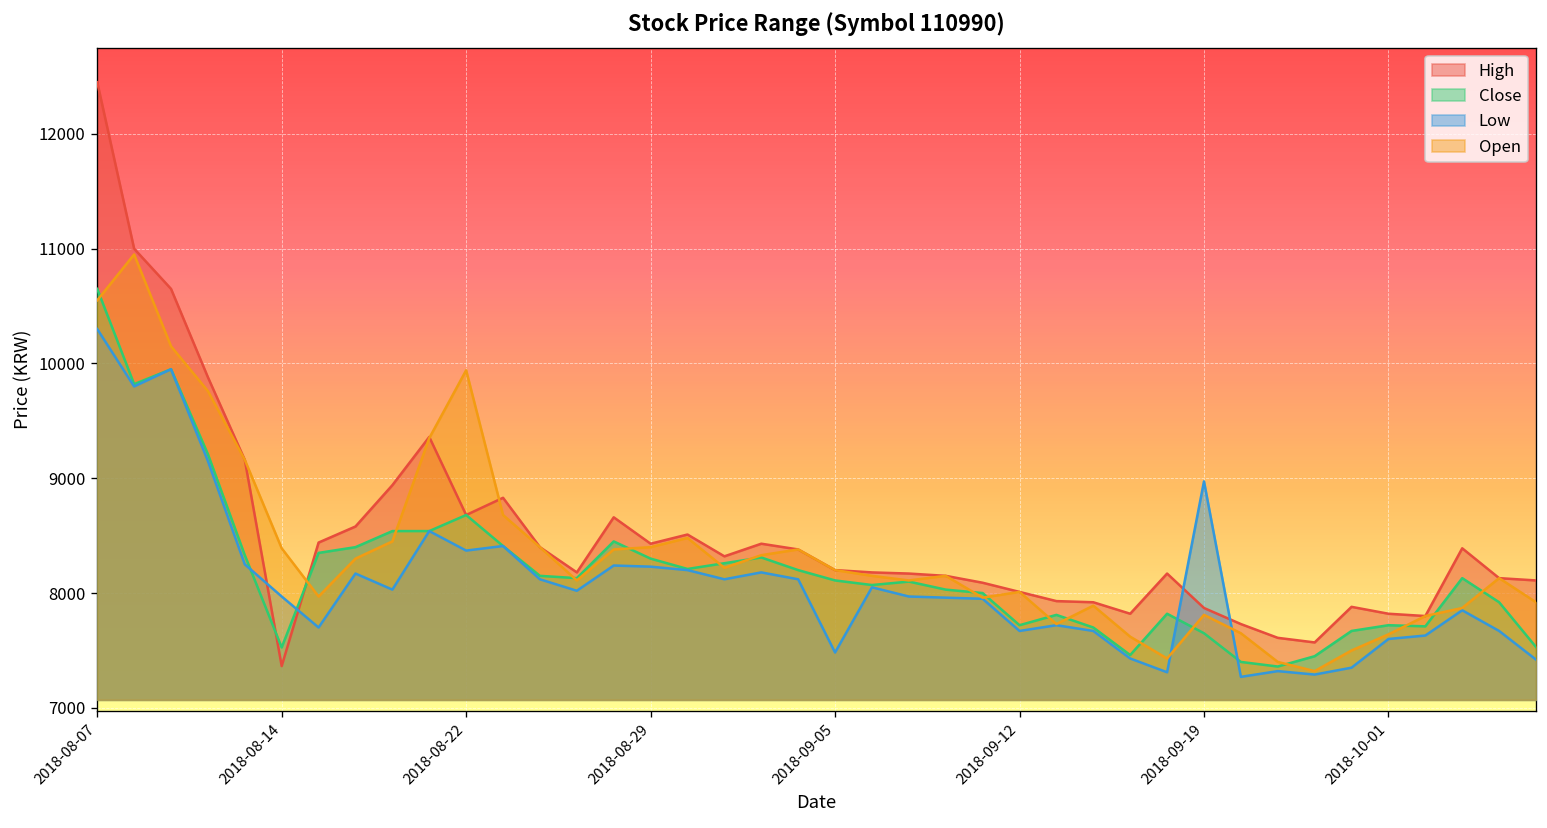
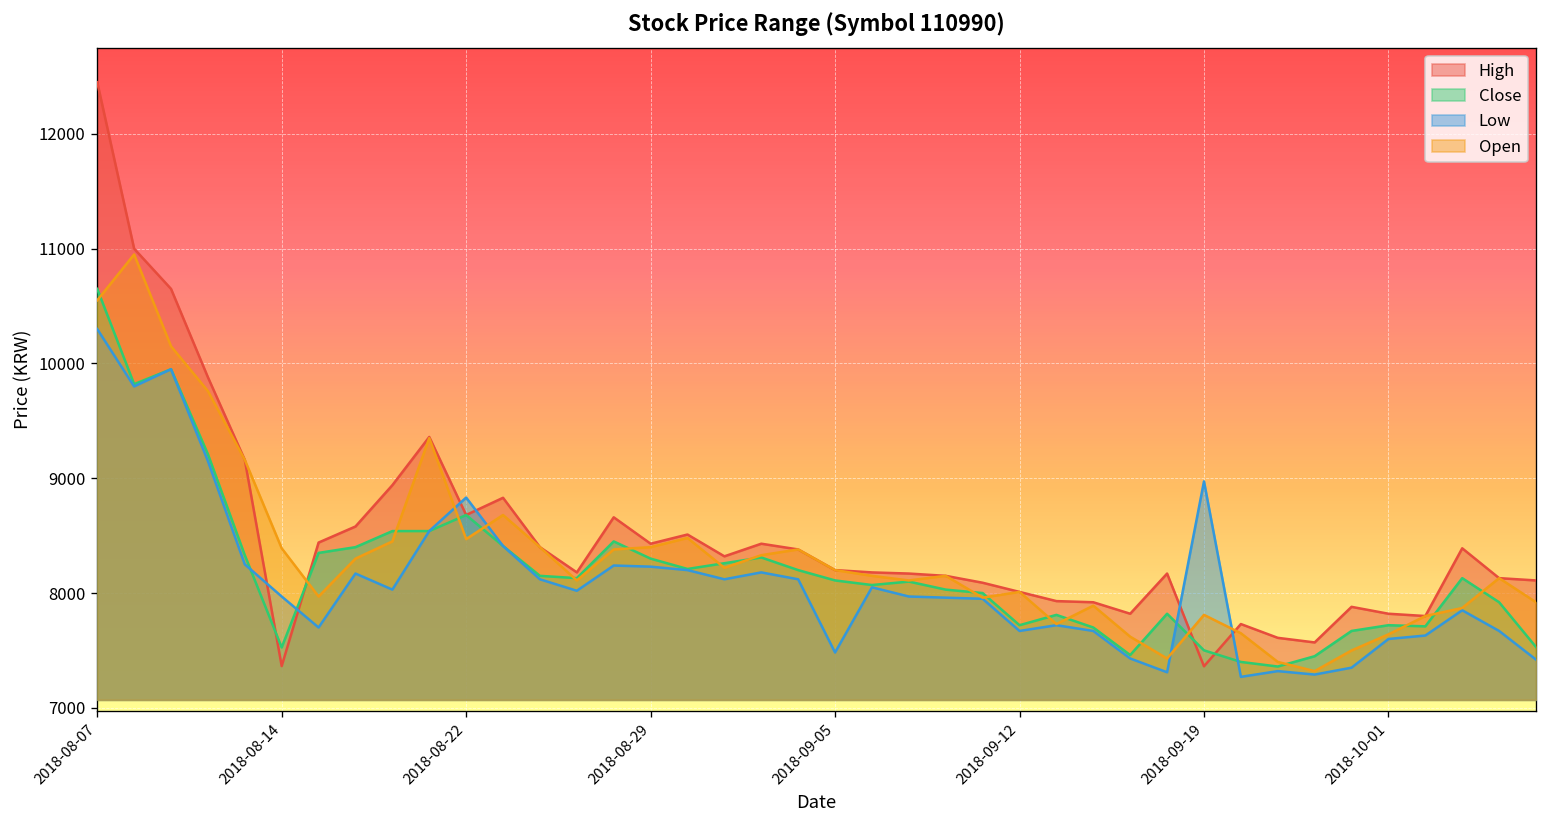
Low, 2018-08-22: 8400 -> 8800
Open, 2018-08-22: 9900 -> 8500
High, 2018-09-19: 7900 -> 7400
Close, 2018-09-19: 7700 -> 7500
